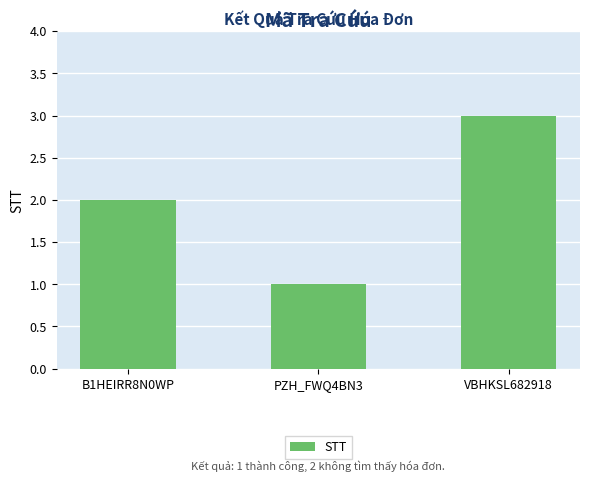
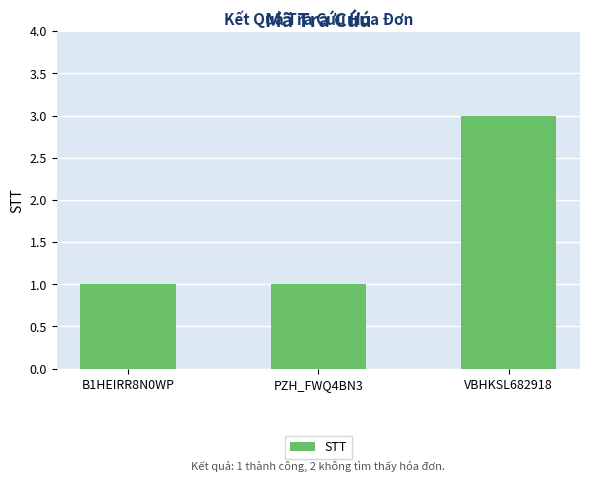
B1HEIRR8N0WP: 2 -> 1
